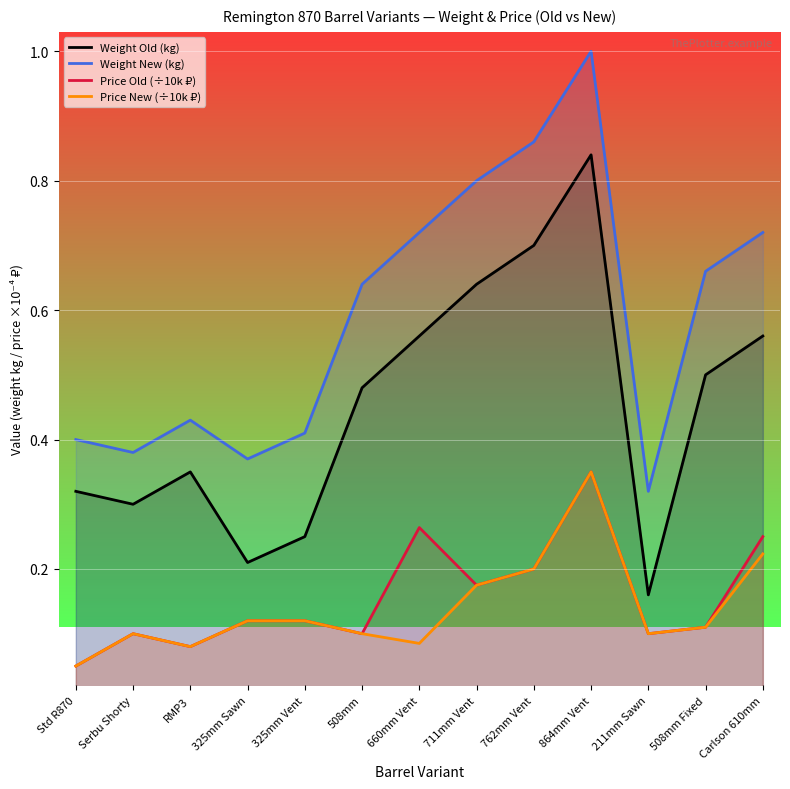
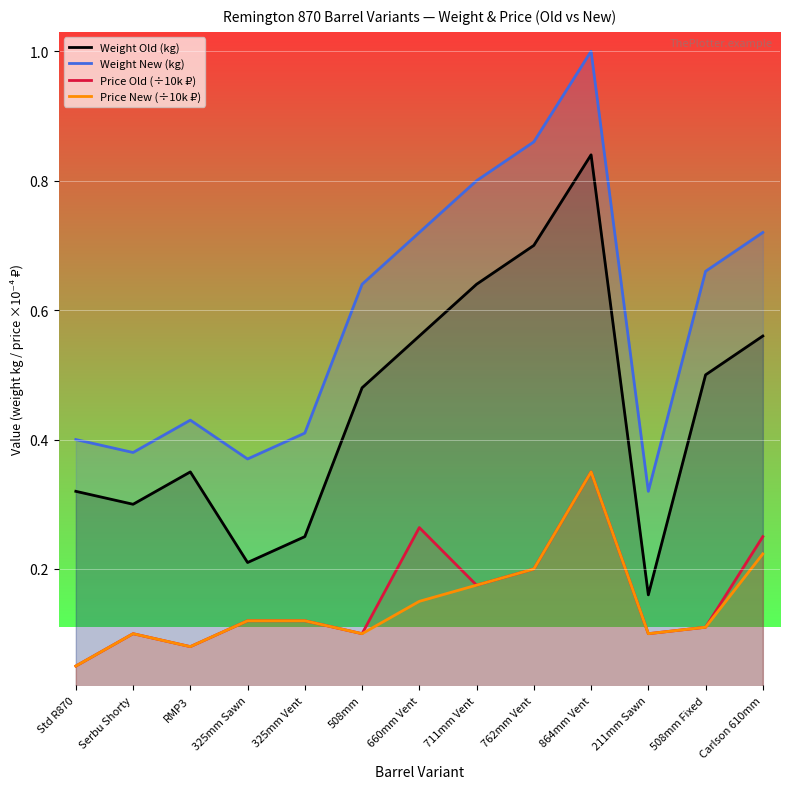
Price New (÷10k ₽), 660mm Vent: 0.09 -> 0.15
